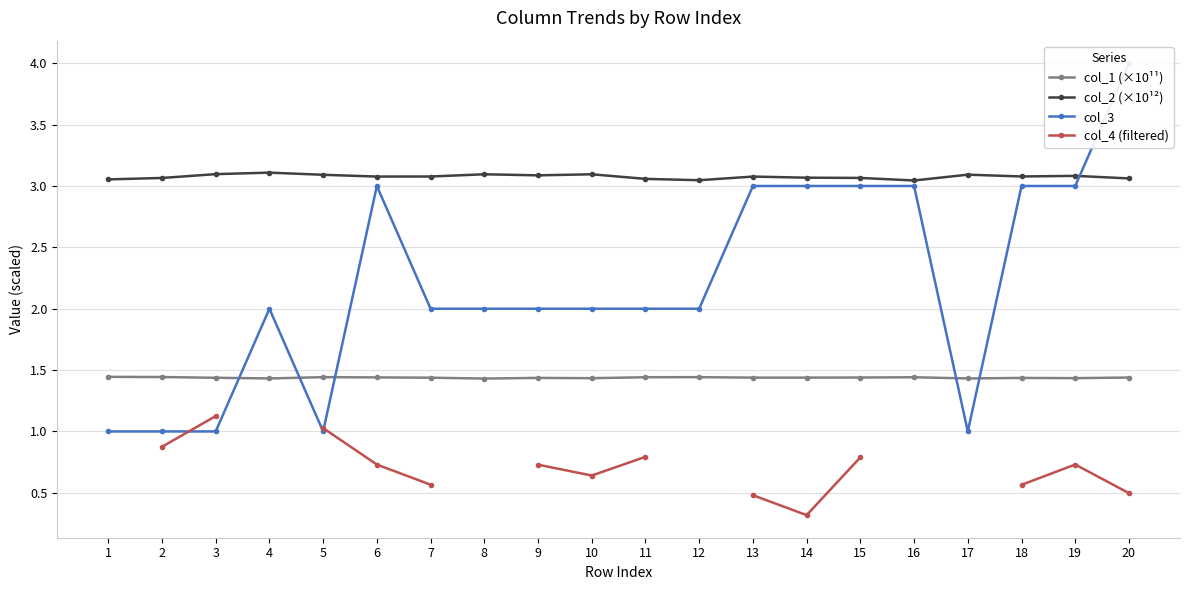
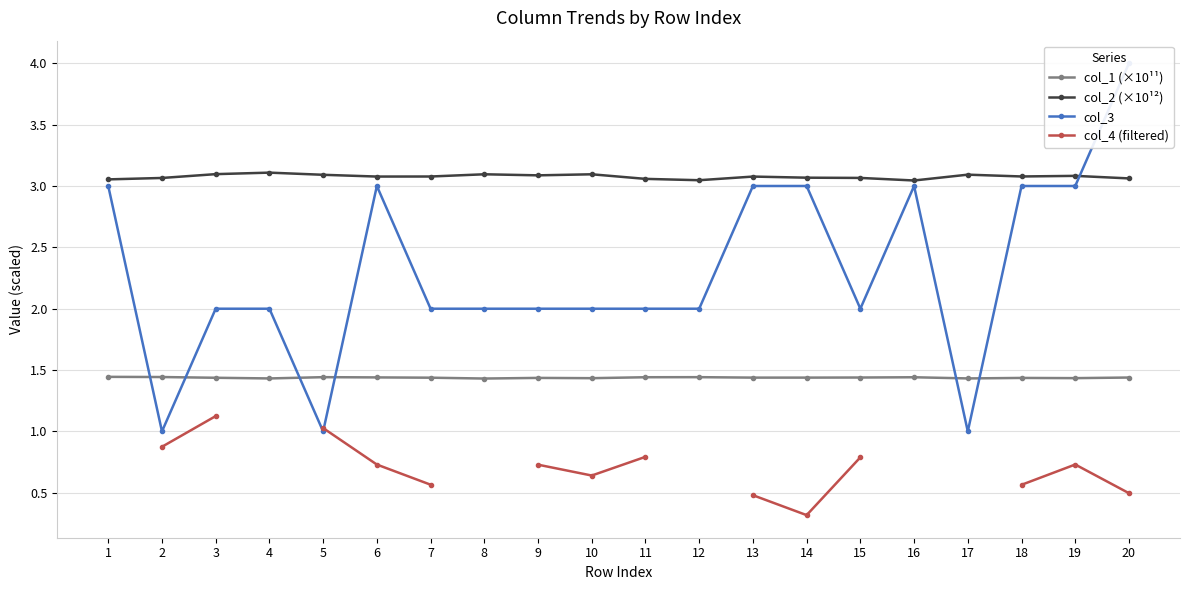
col_3, 1: 1 -> 3
col_3, 3: 1 -> 2
col_3, 15: 3 -> 2
